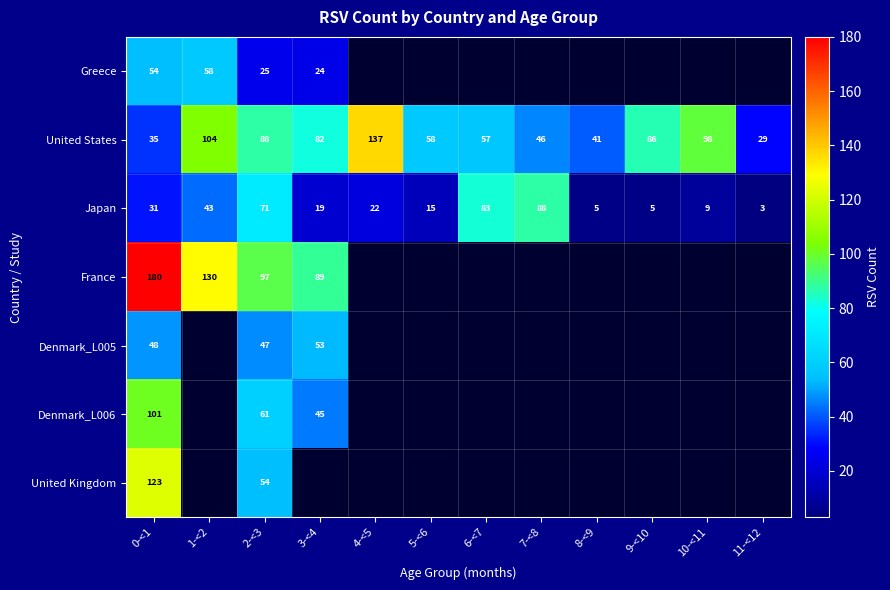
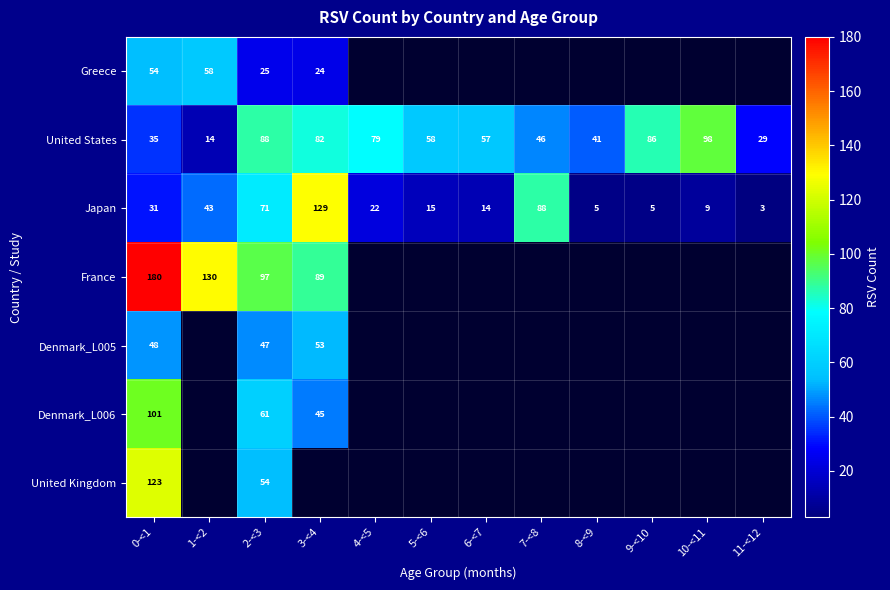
United States, 1-<2: 104 -> 14
United States, 4-<5: 137 -> 79
Japan, 3-<4: 19 -> 129
Japan, 6-<7: 83 -> 14
